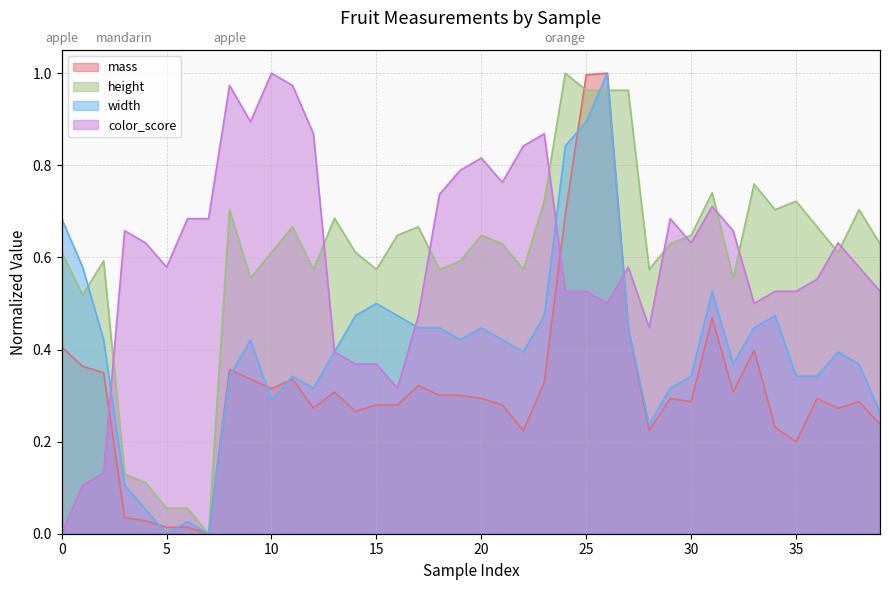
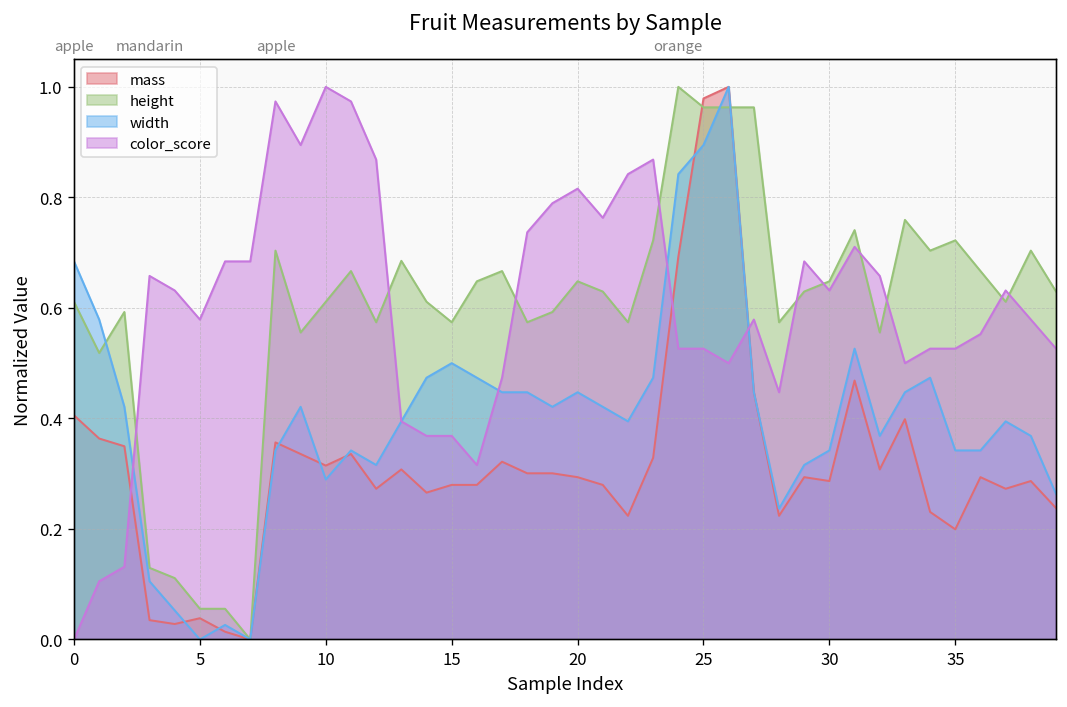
mass, 5: 0.01 -> 0.04
mass, 25: 1.00 -> 0.98
